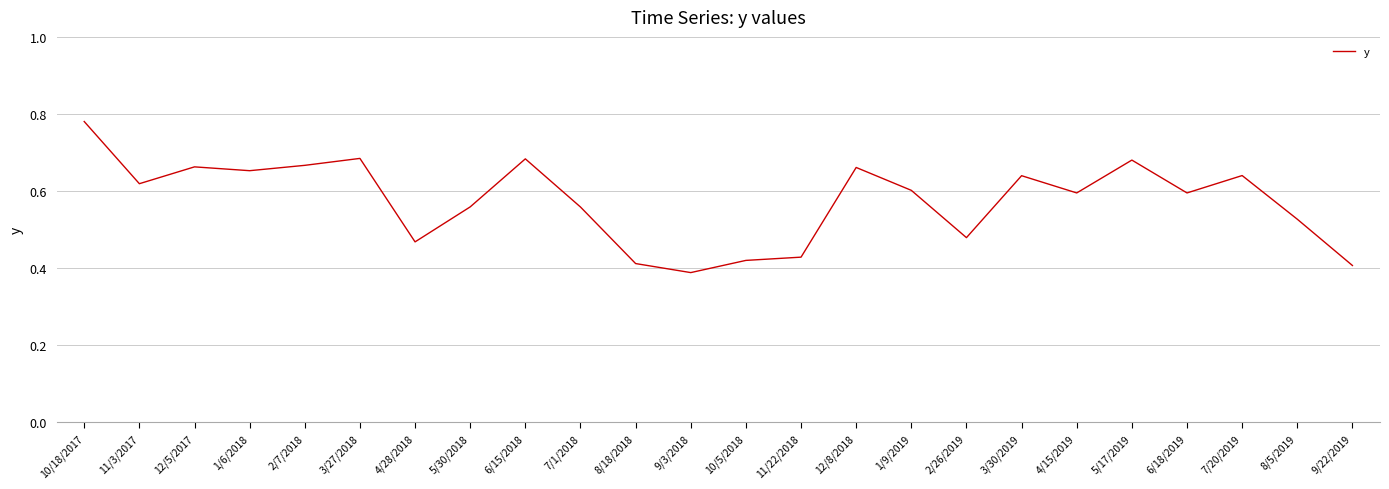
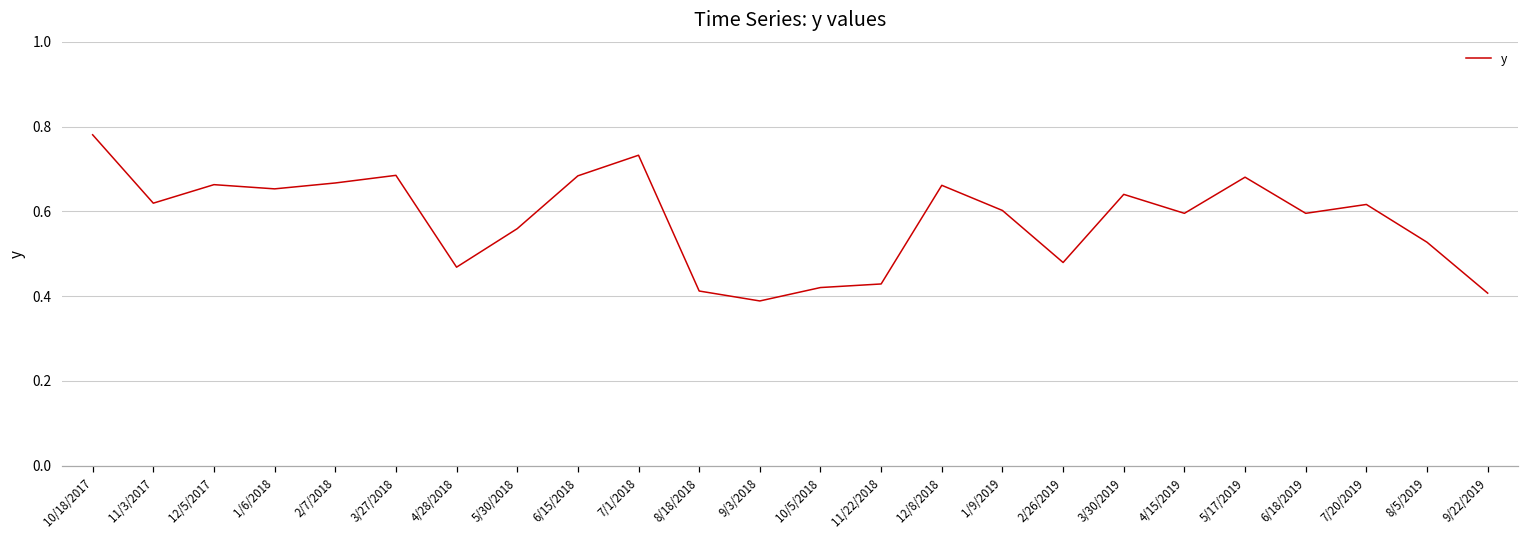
7/1/2018: 0.56 -> 0.73
7/20/2019: 0.64 -> 0.62
